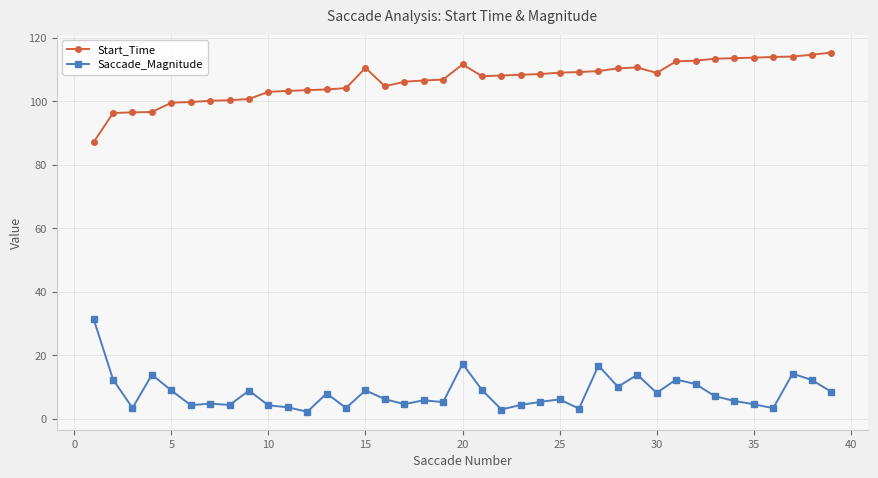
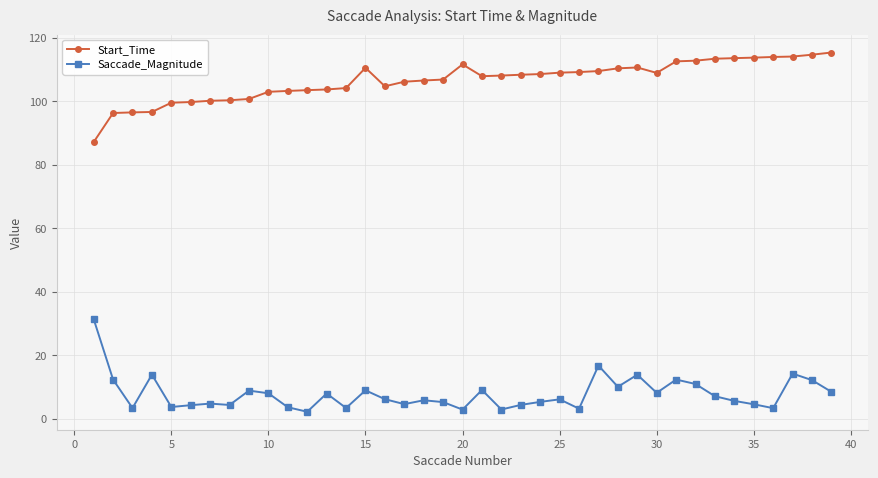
Saccade_Magnitude, 5: 9 -> 4
Saccade_Magnitude, 10: 4 -> 8
Saccade_Magnitude, 20: 17 -> 3
